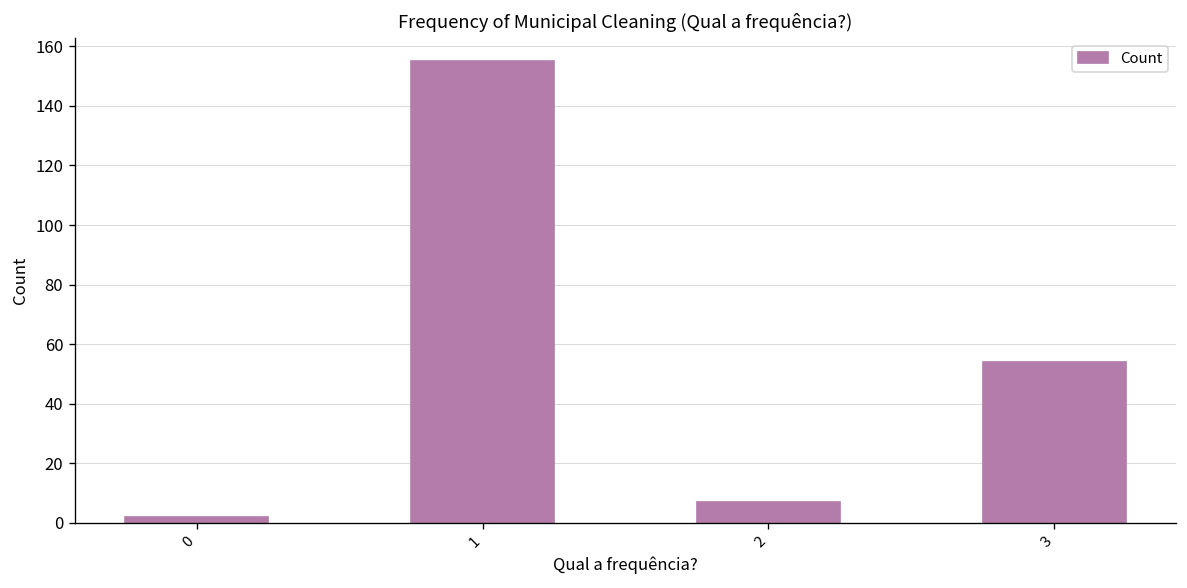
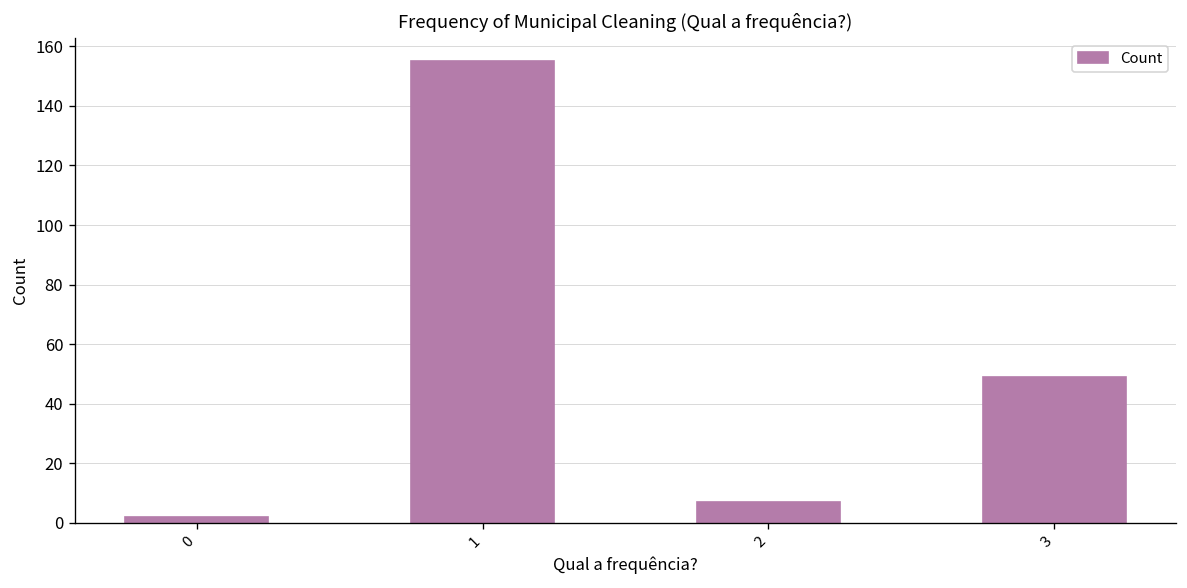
3: 54 -> 49
